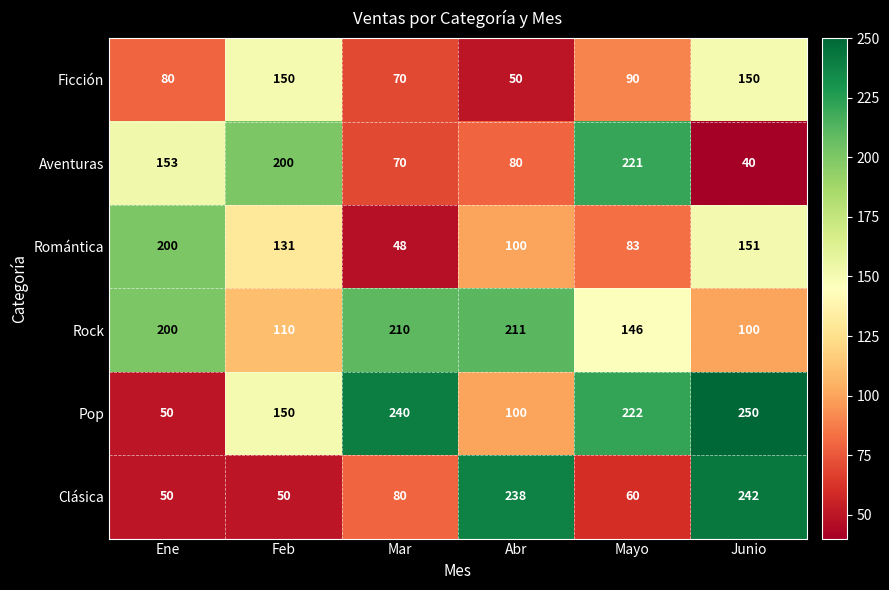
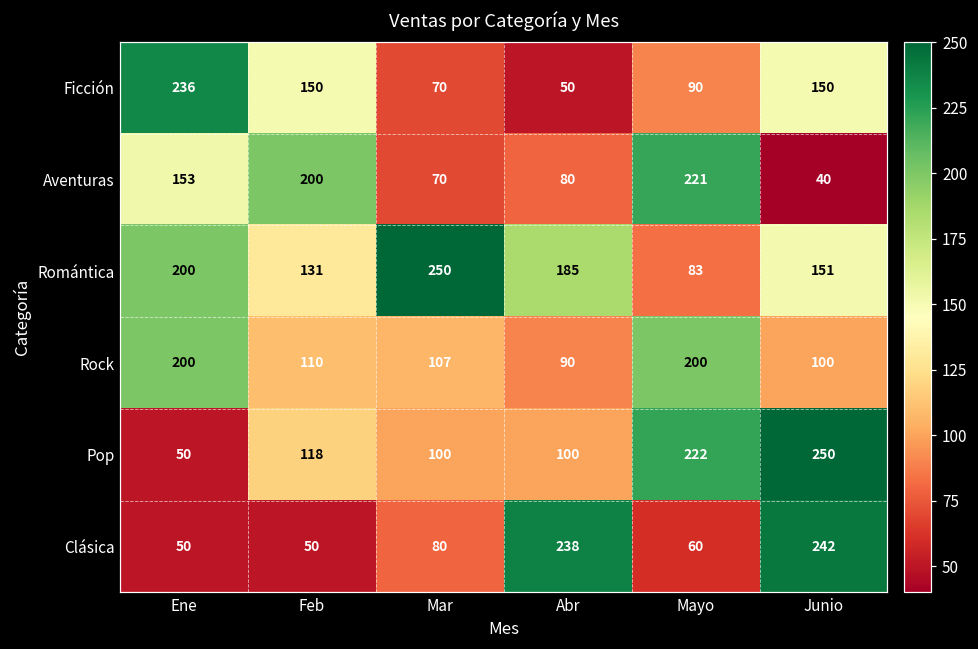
Ficción, Ene: 80 -> 236
Romántica, Mar: 48 -> 250
Romántica, Abr: 100 -> 185
Rock, Mar: 210 -> 107
Rock, Abr: 211 -> 90
Rock, Mayo: 146 -> 200
Pop, Feb: 150 -> 118
Pop, Mar: 240 -> 100
